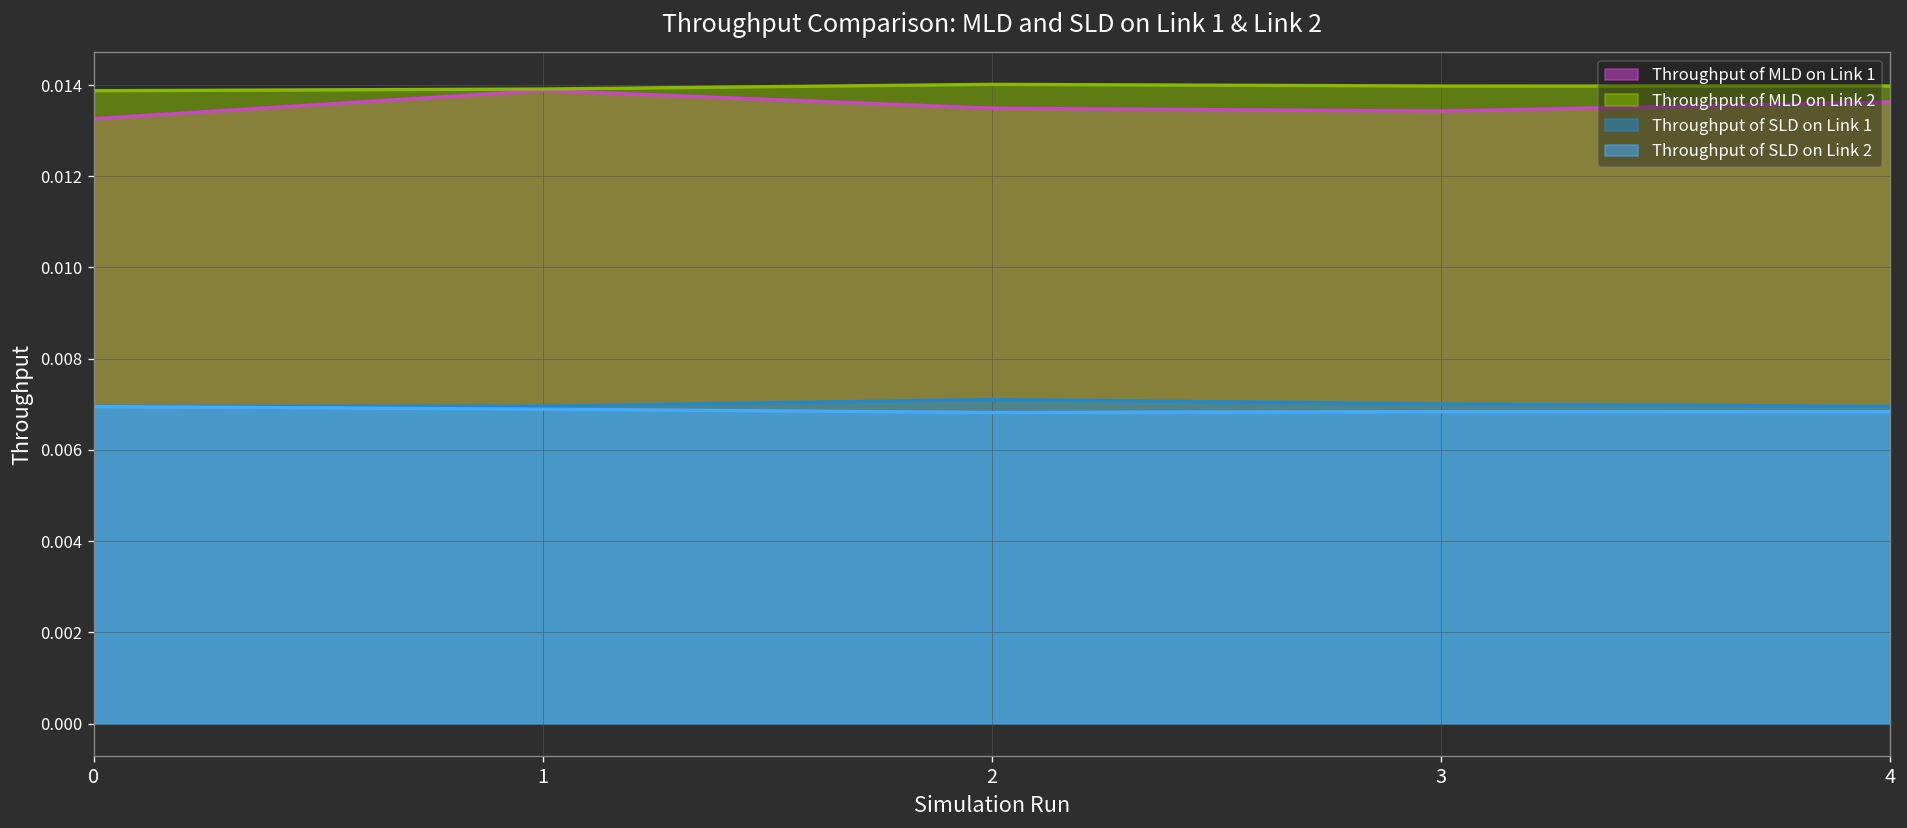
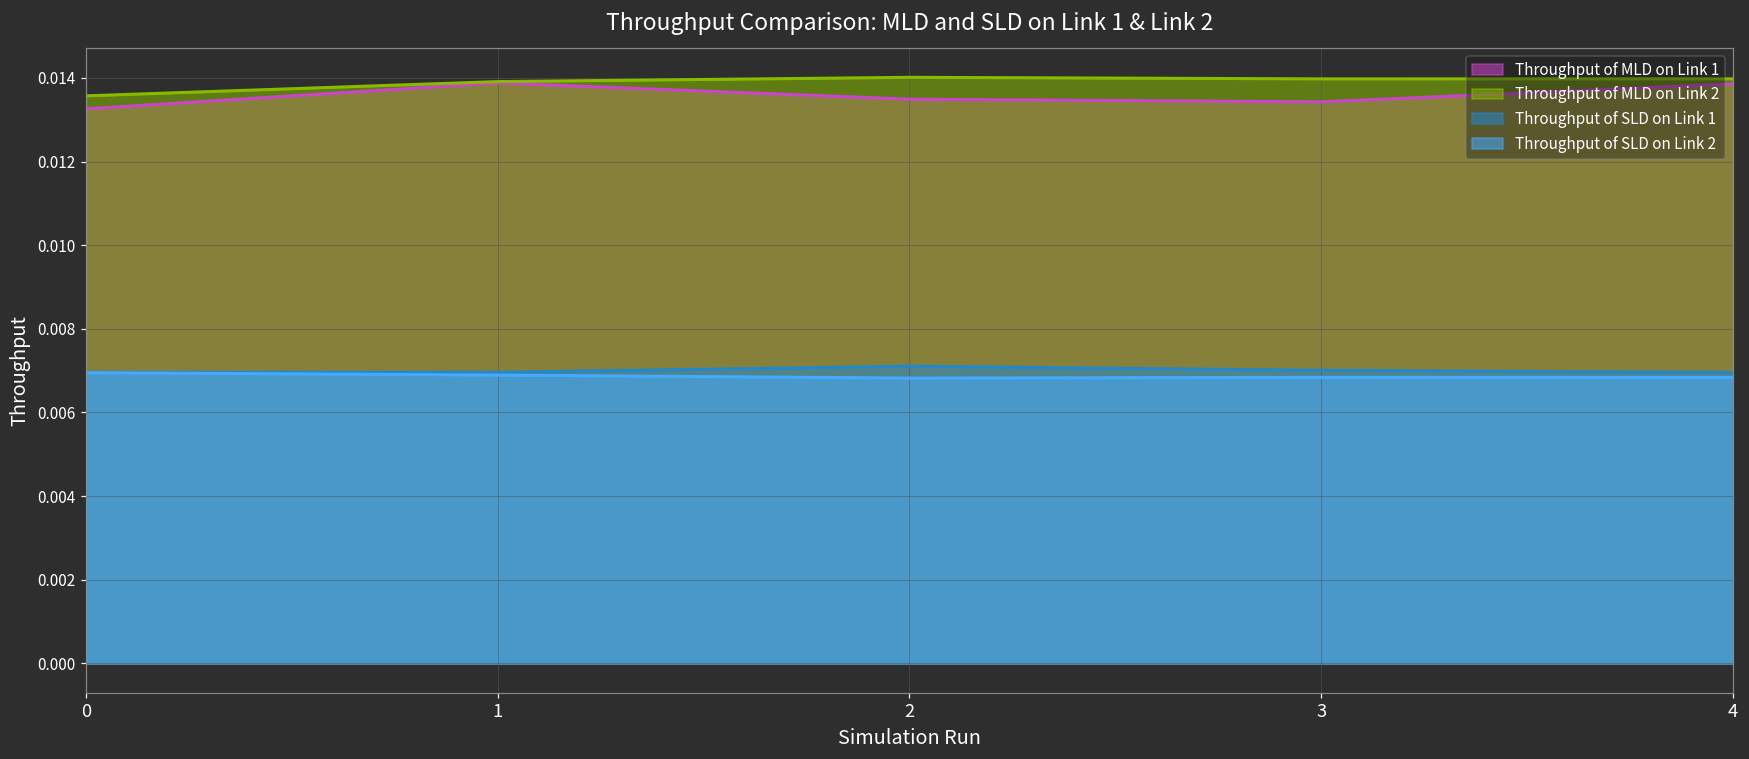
Throughput of MLD on Link 2, 0: 0.0139 -> 0.0136
Throughput of MLD on Link 1, 4: 0.0136 -> 0.0139
